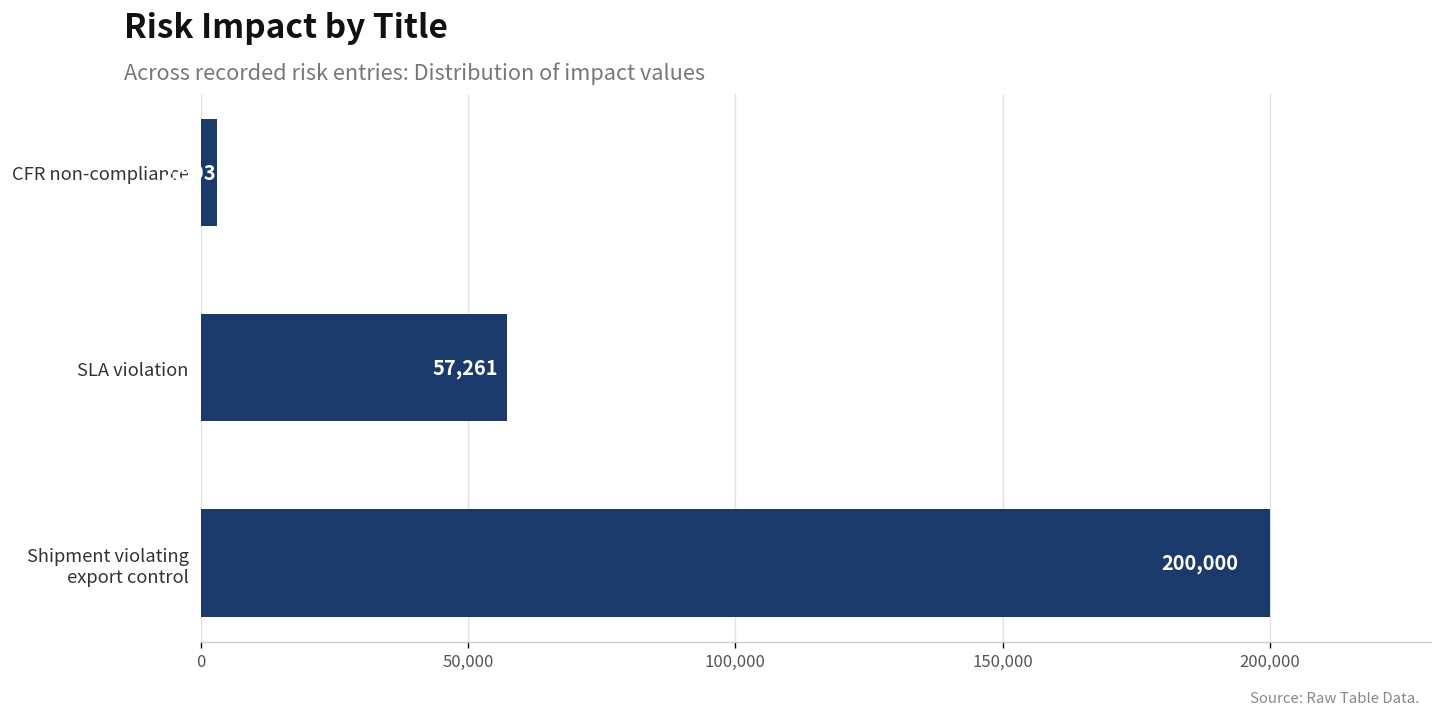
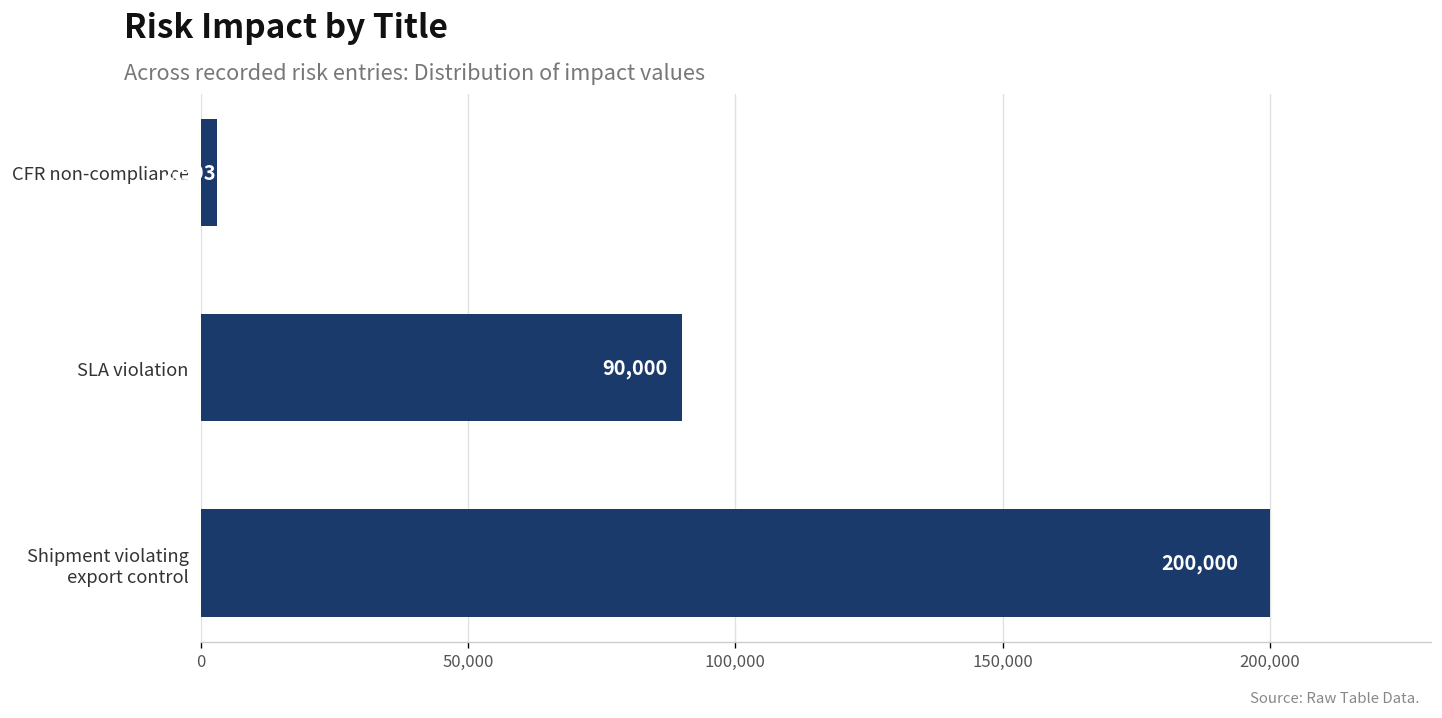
SLA violation: 57,261 -> 90,000
